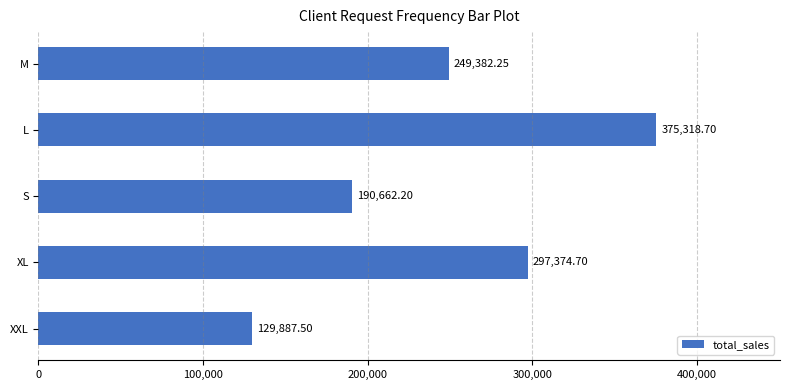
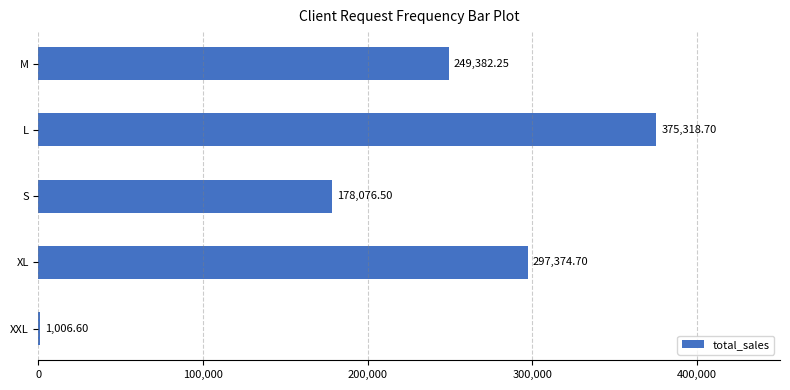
S: 190,662.20 -> 178,076.50
XXL: 129,887.50 -> 1,006.60
